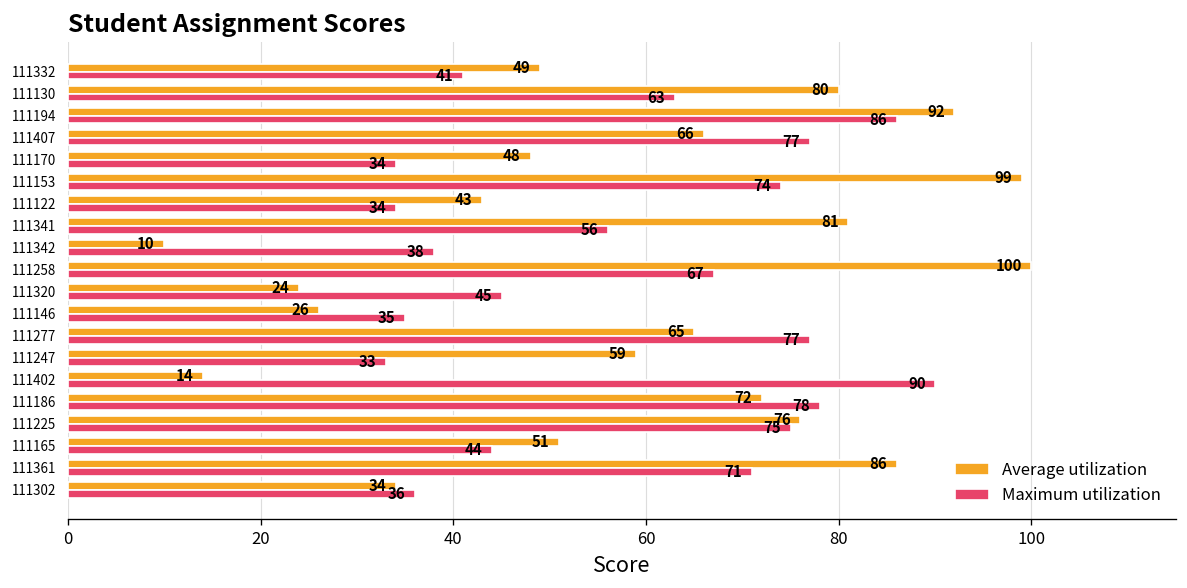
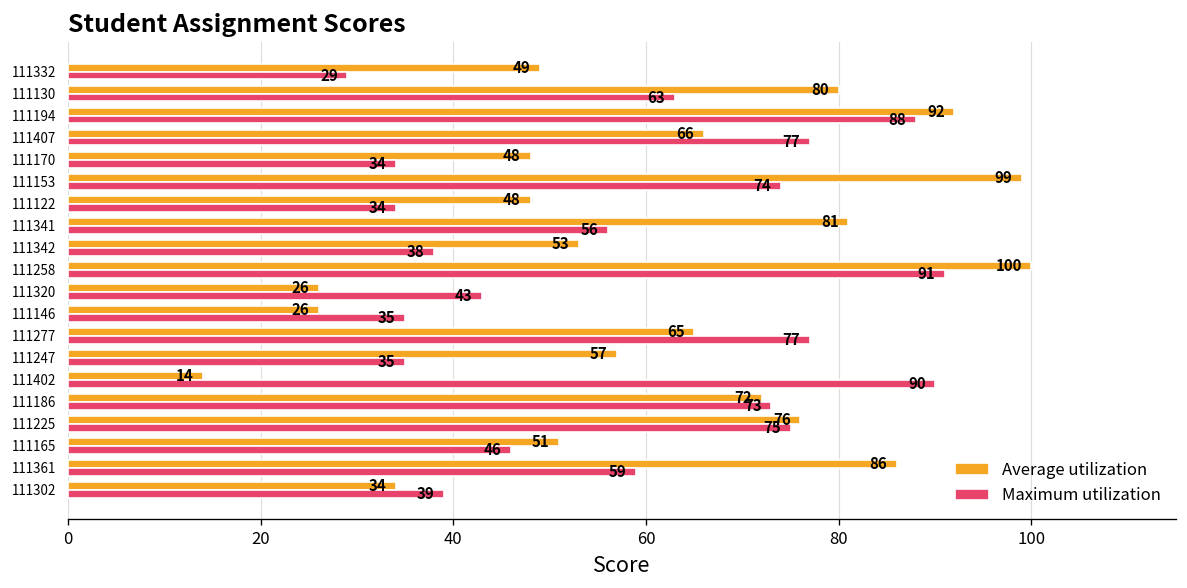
Maximum utilization, 111332: 41 -> 29
Maximum utilization, 111194: 86 -> 88
Average utilization, 111122: 43 -> 48
Average utilization, 111342: 10 -> 53
Maximum utilization, 111258: 67 -> 91
Average utilization, 111320: 24 -> 26
Maximum utilization, 111320: 45 -> 43
Average utilization, 111247: 59 -> 57
Maximum utilization, 111247: 33 -> 35
Maximum utilization, 111186: 78 -> 73
Maximum utilization, 111165: 44 -> 46
Maximum utilization, 111361: 71 -> 59
Maximum utilization, 111302: 36 -> 39
